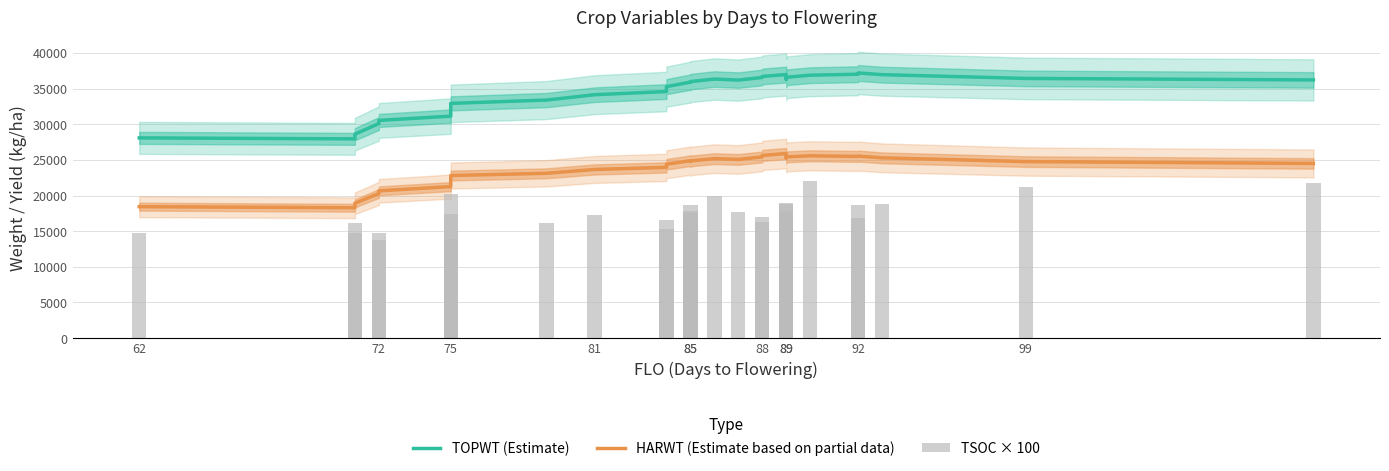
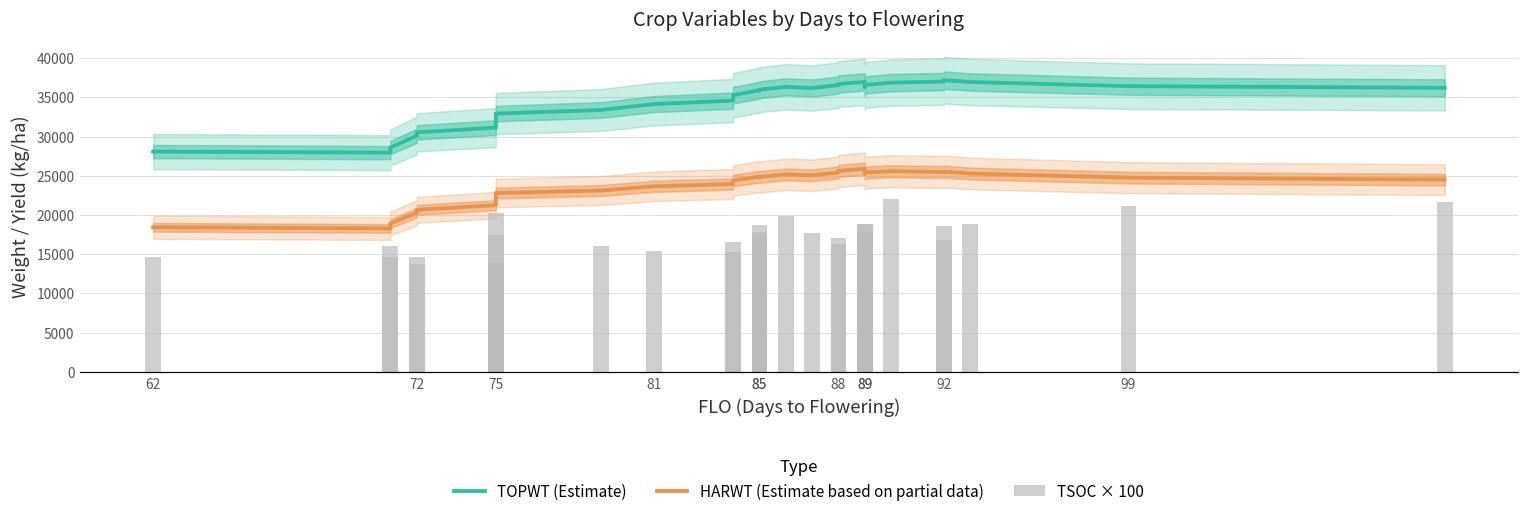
TSOC × 100, 81: 17000 -> 15000
